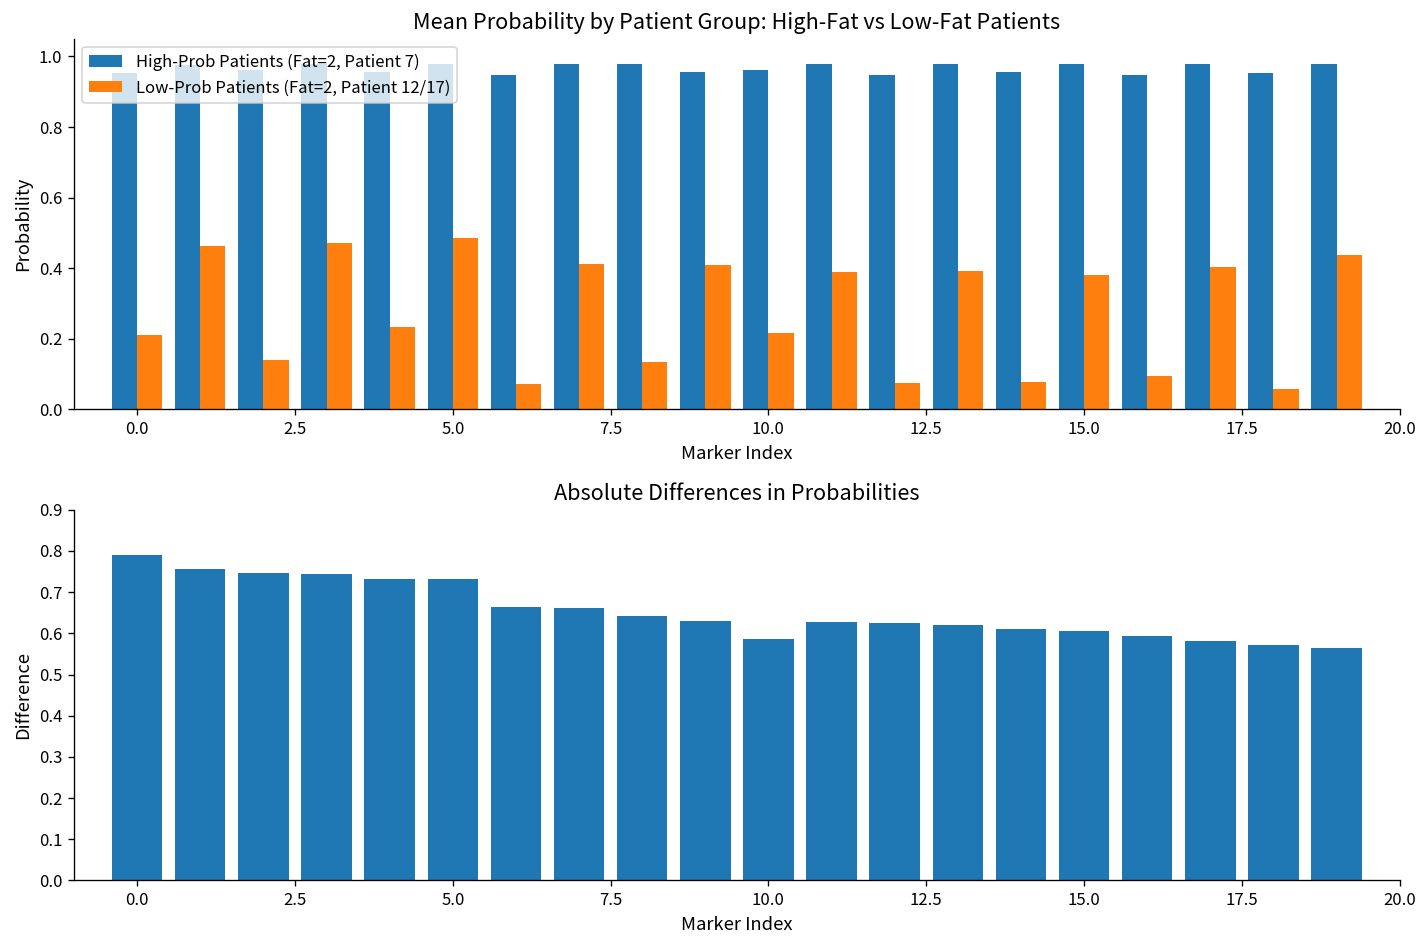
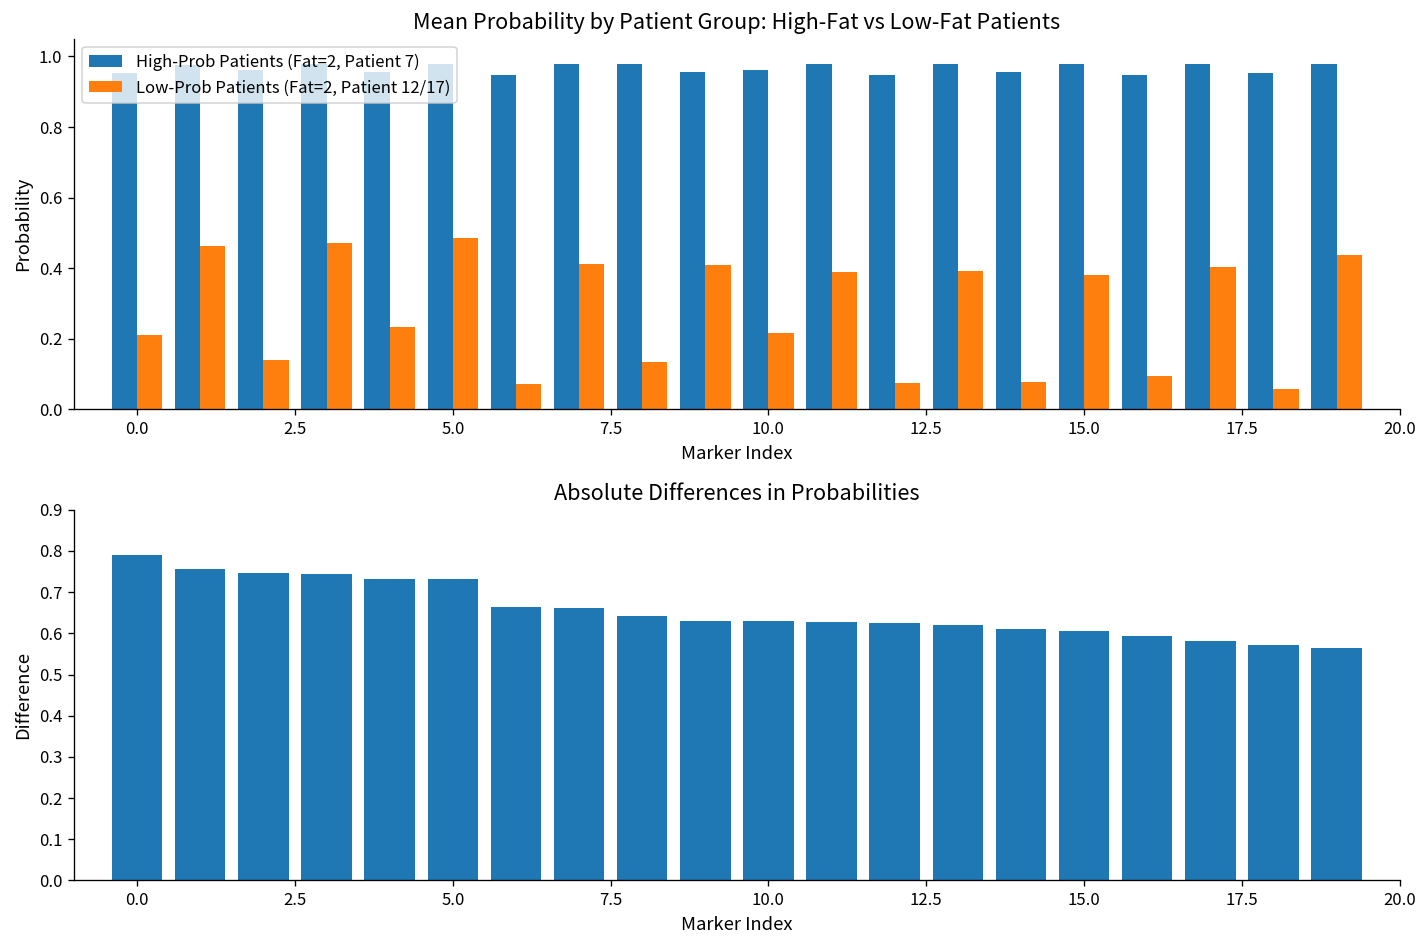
Absolute Differences in Probabilities, 10.0: 0.59 -> 0.63
